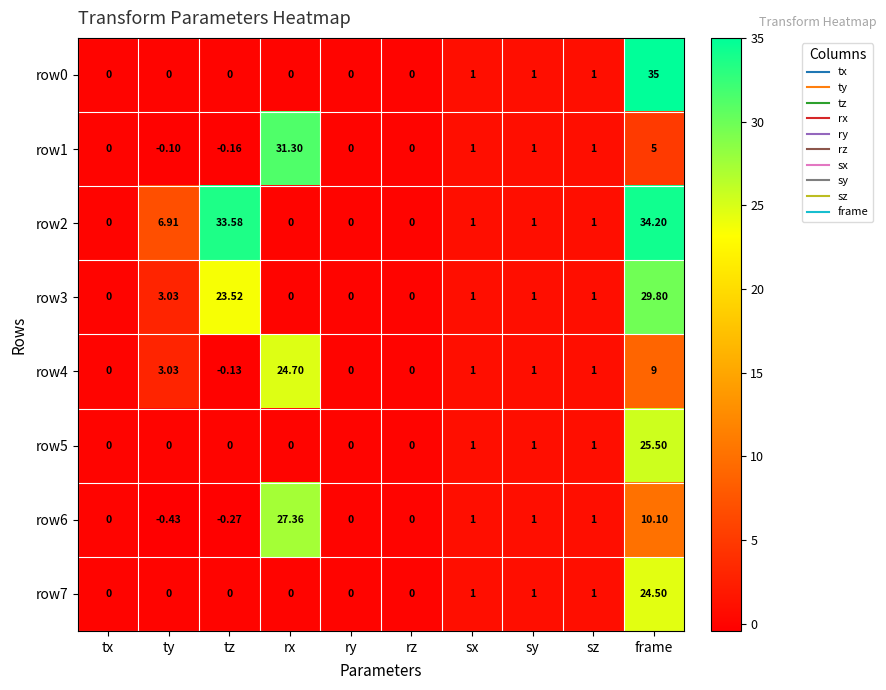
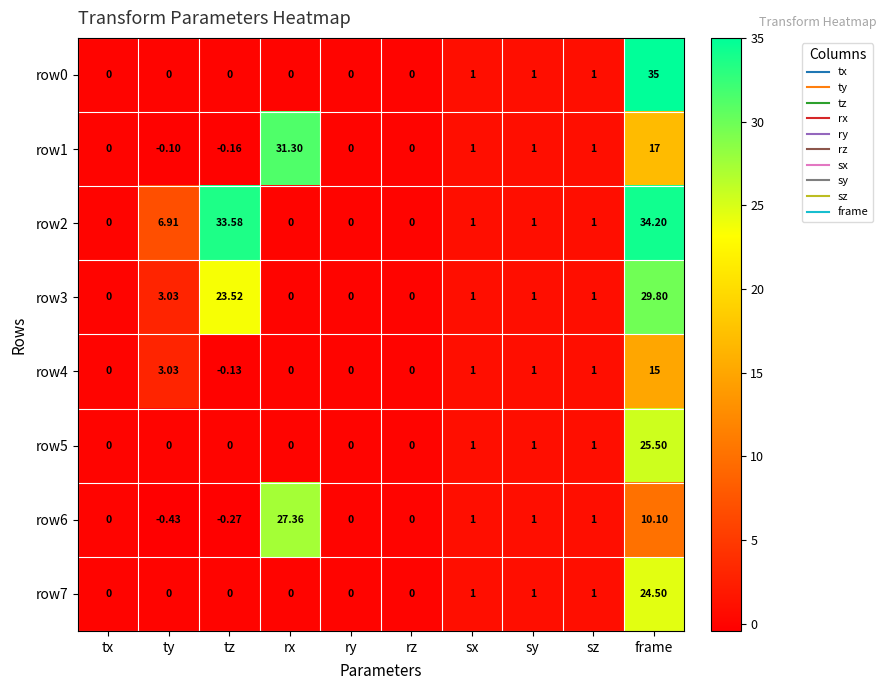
row1, frame: 5 -> 17
row4, rx: 24.70 -> 0
row4, frame: 9 -> 15
